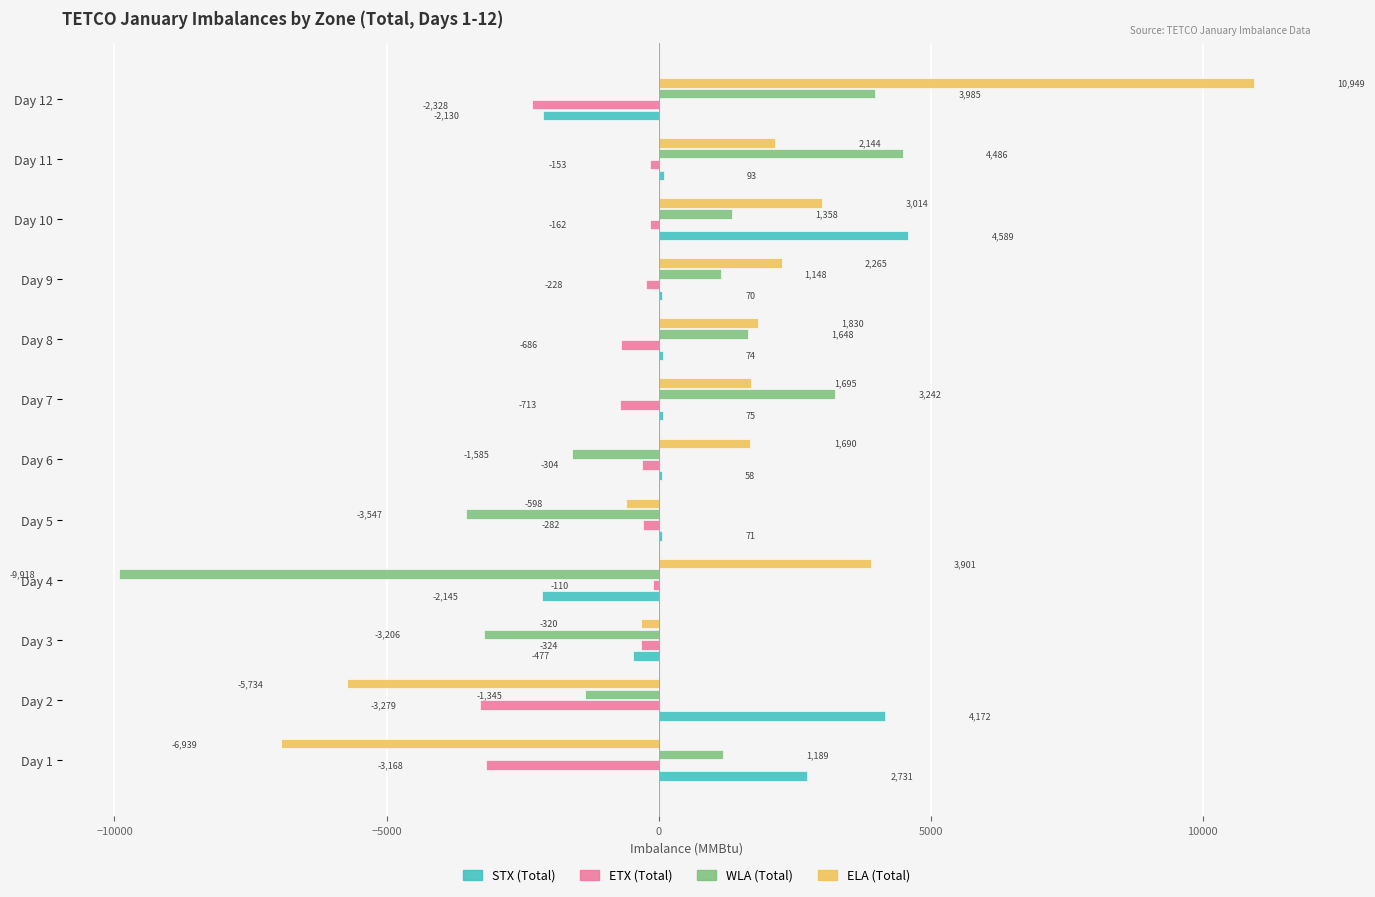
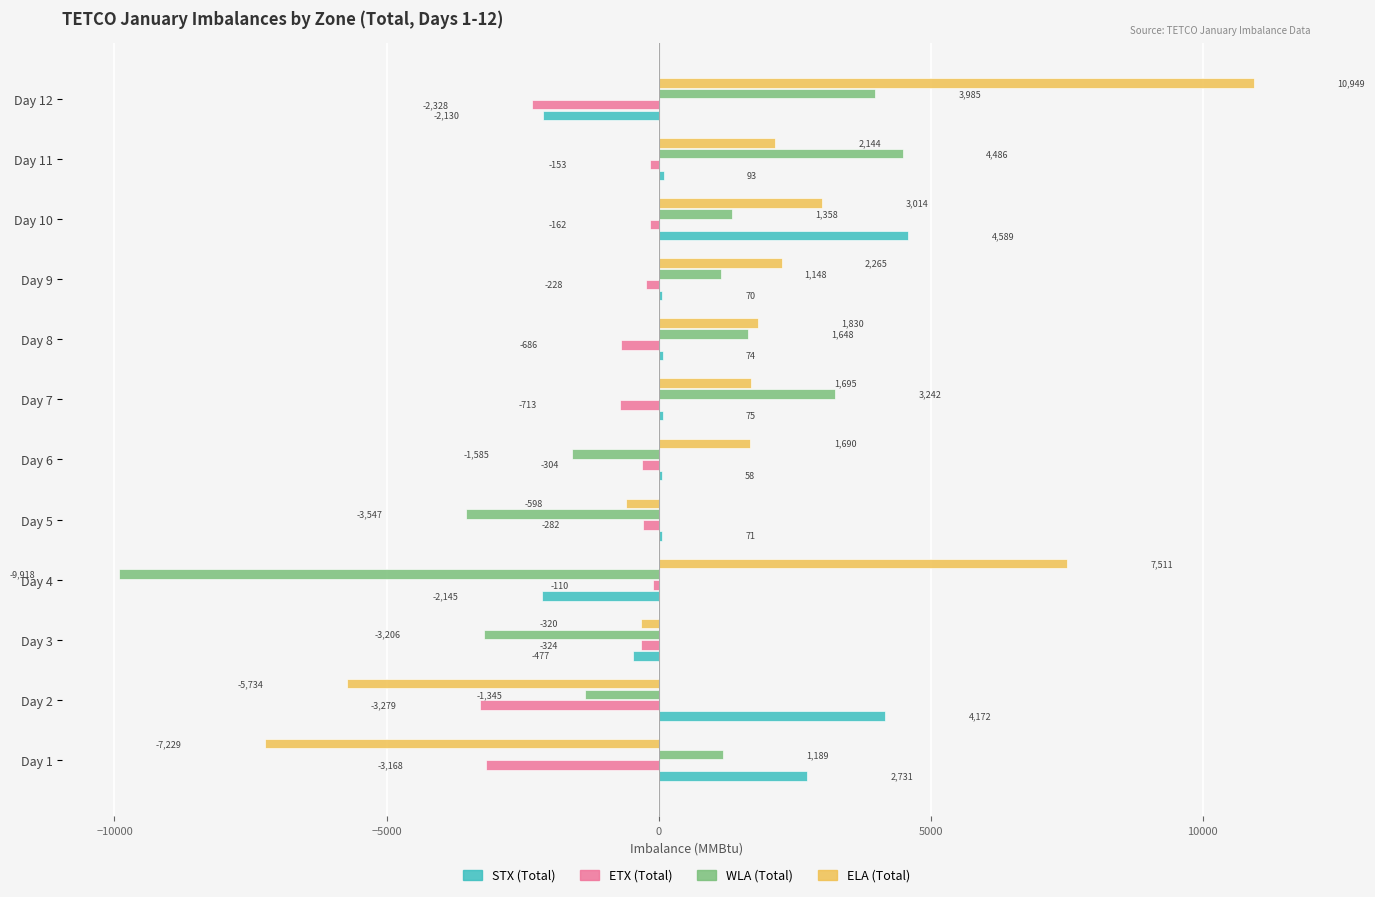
ELA (Total), Day 4: 3,901 -> 7,511
ELA (Total), Day 1: -6,939 -> -7,229
